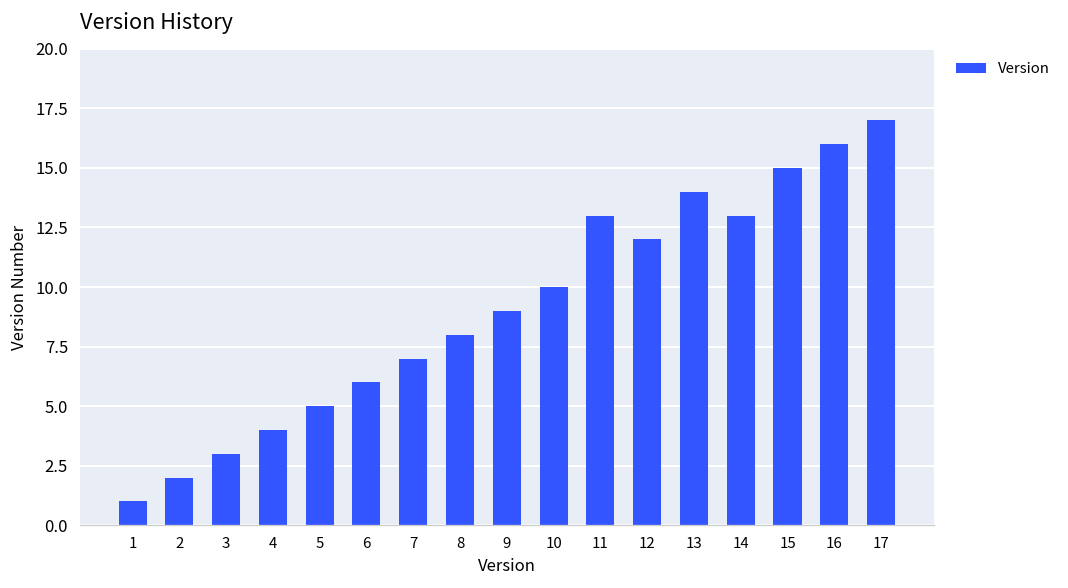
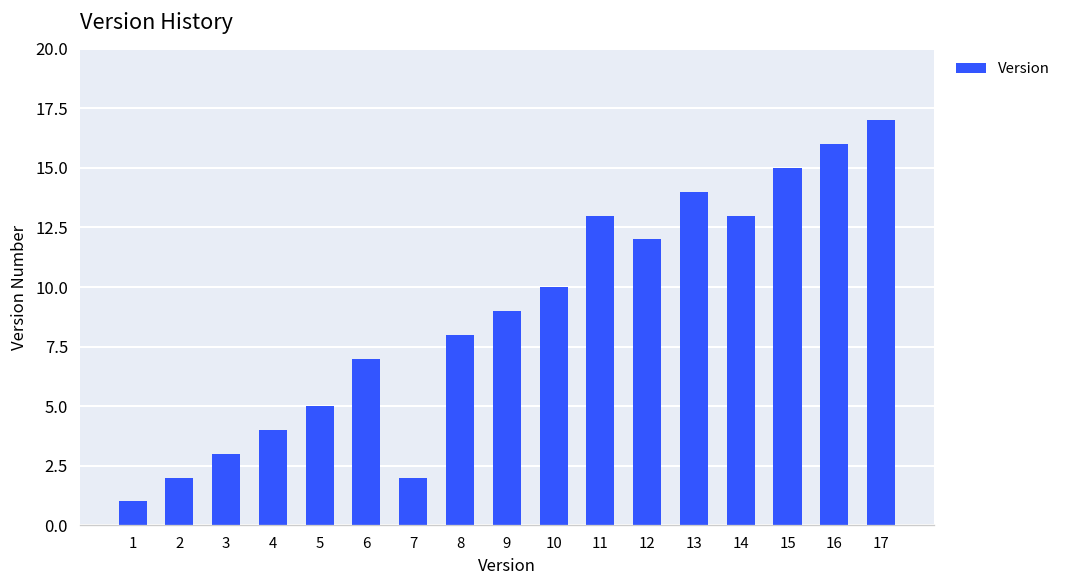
6: 6 -> 7
7: 7 -> 2
